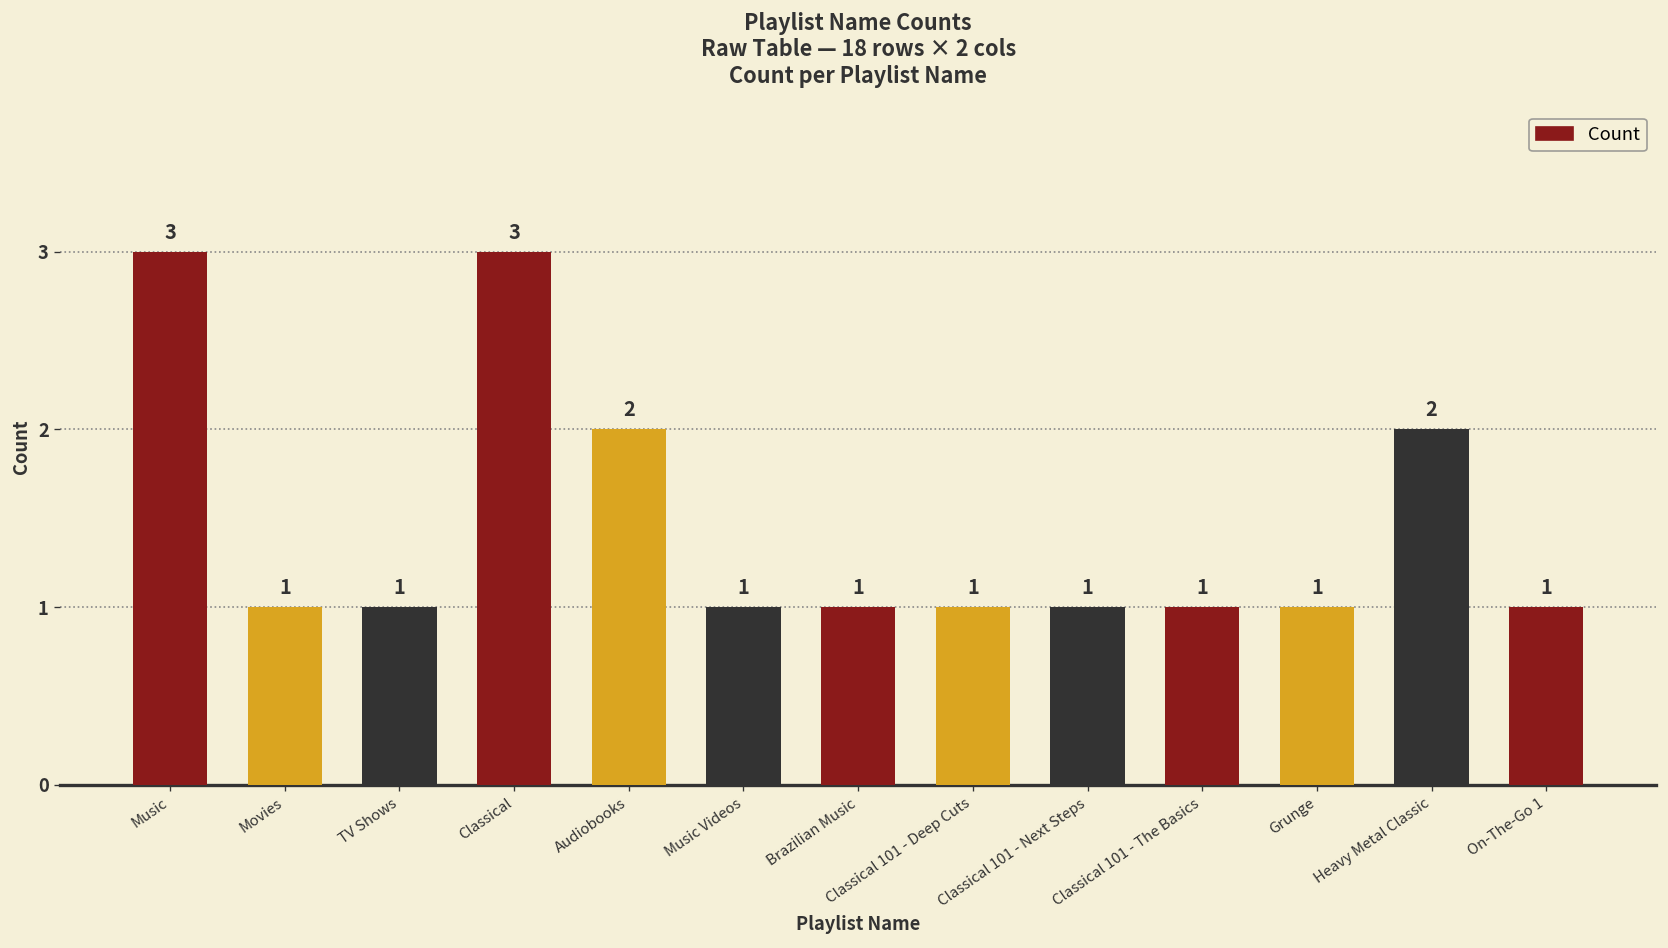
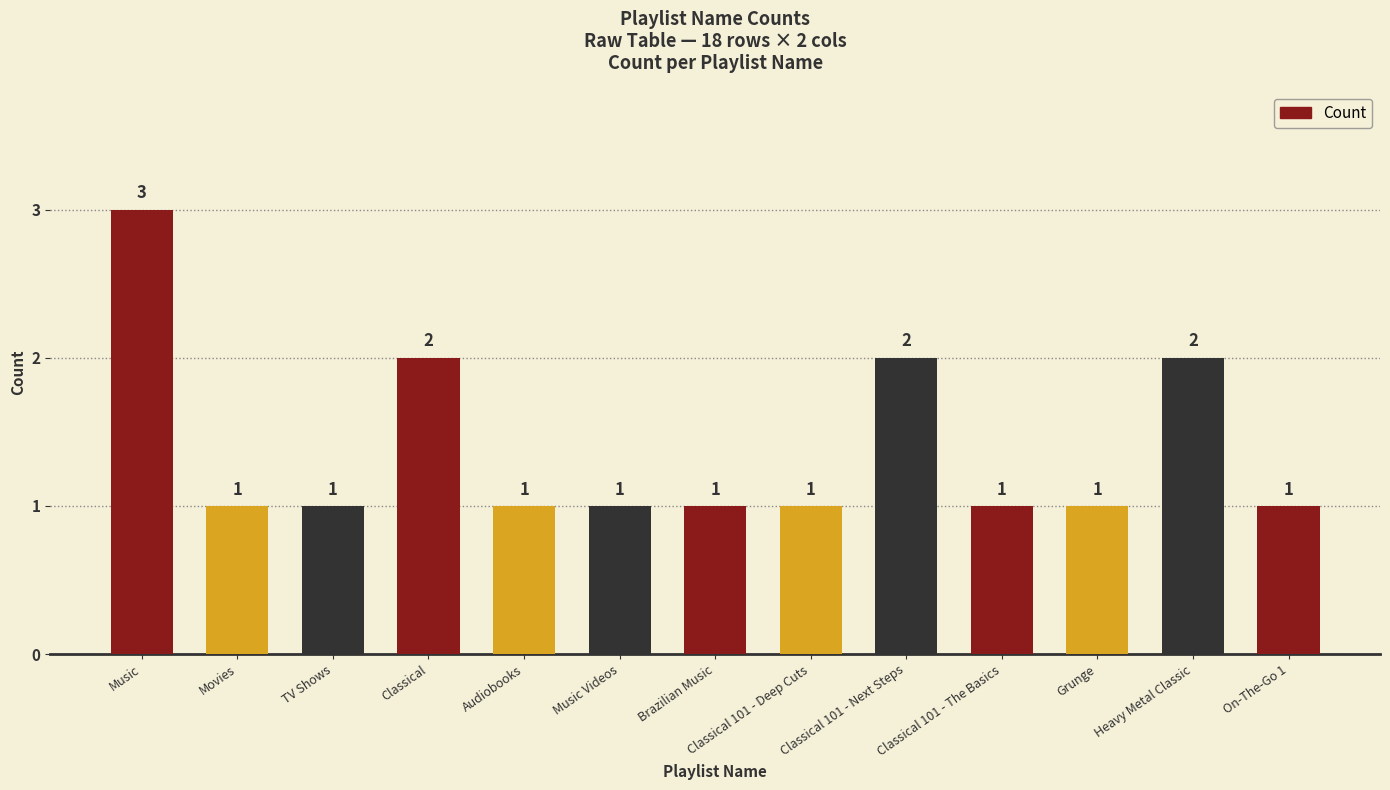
Classical: 3 -> 2
Audiobooks: 2 -> 1
Classical 101 - Next Steps: 1 -> 2
